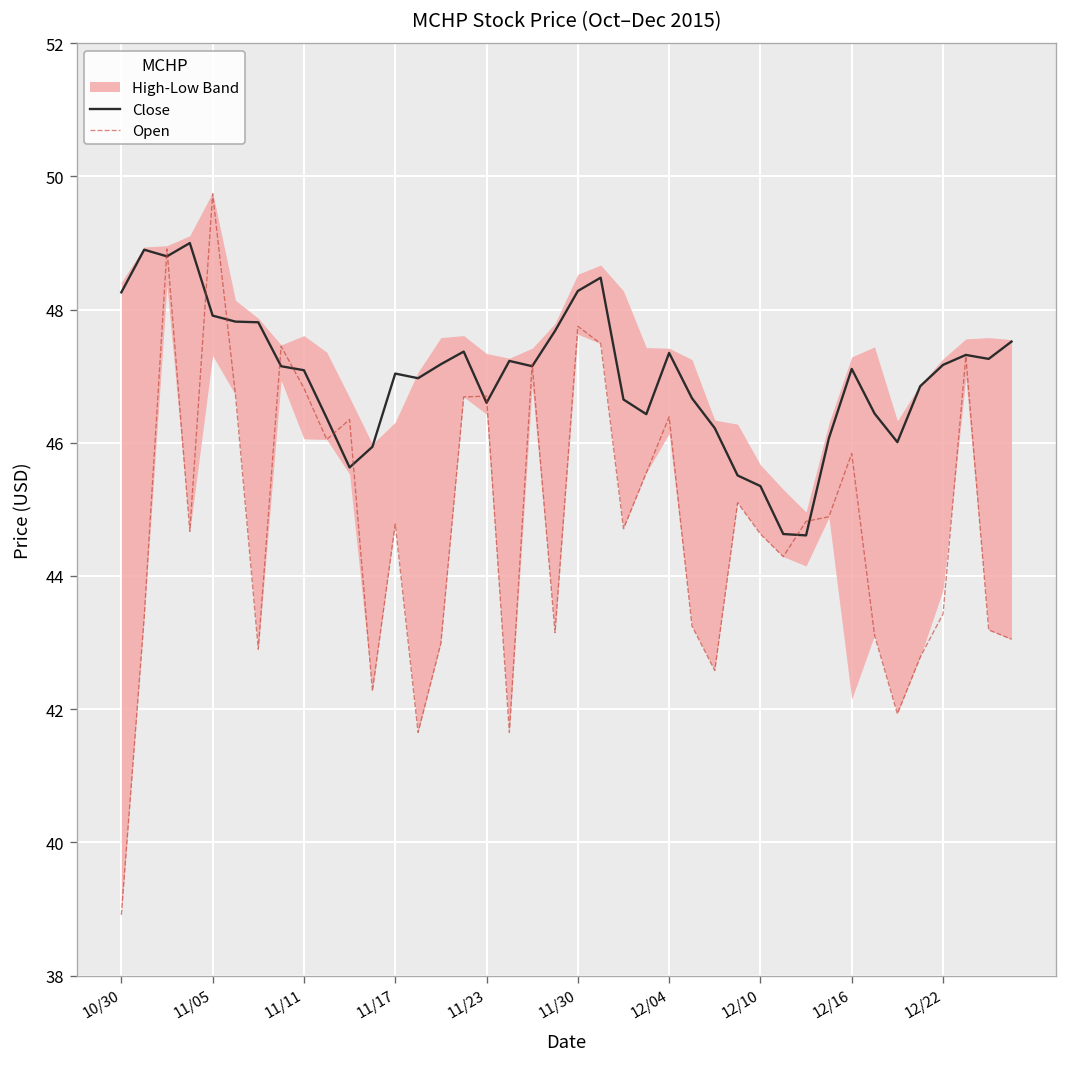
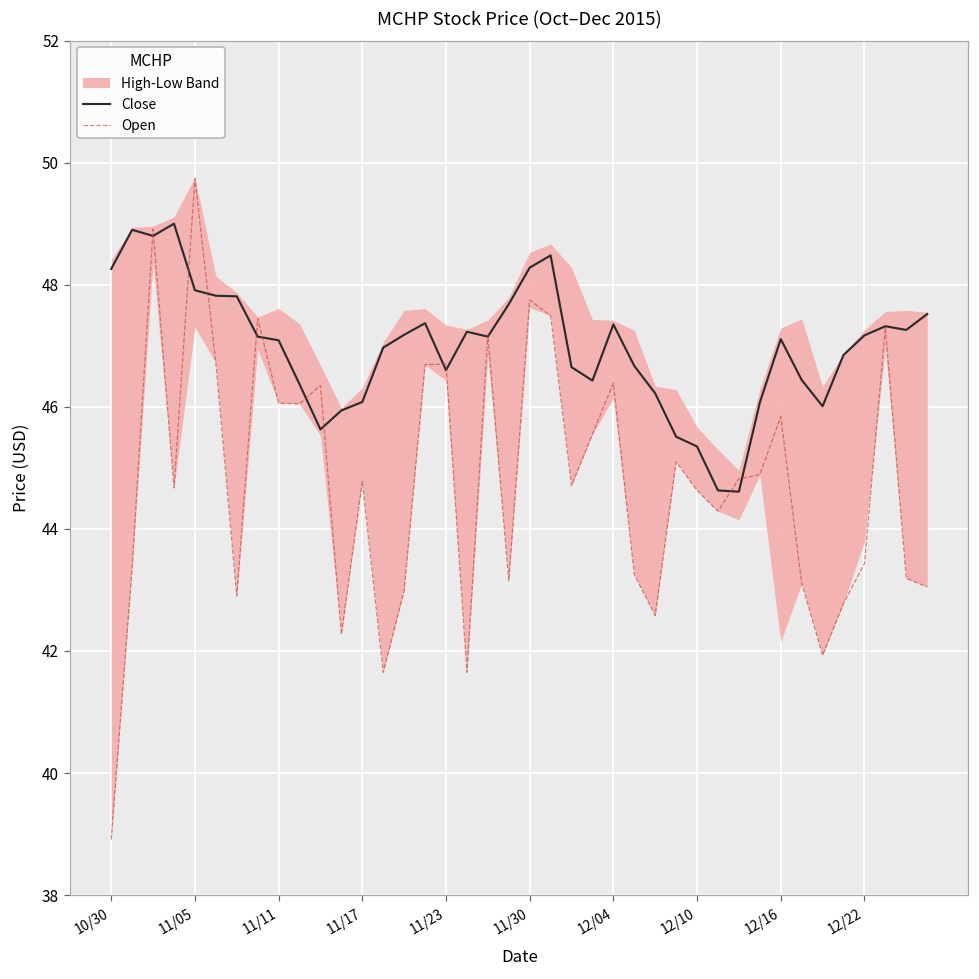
Open, 11/11: 46.8 -> 46.1
Close, 11/17: 47.0 -> 46.1
